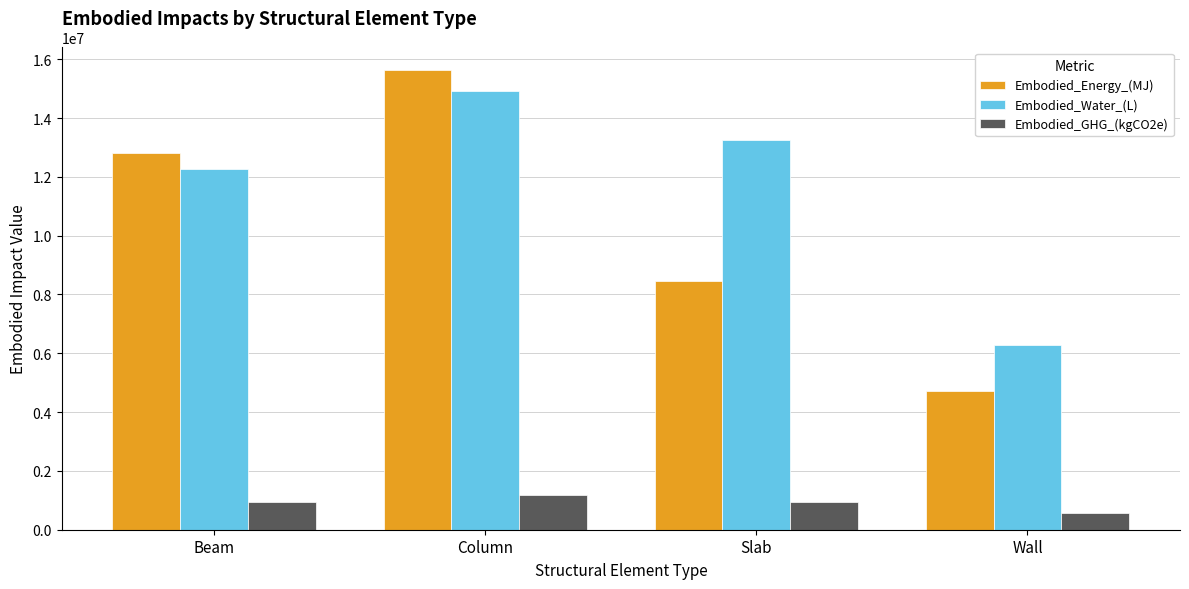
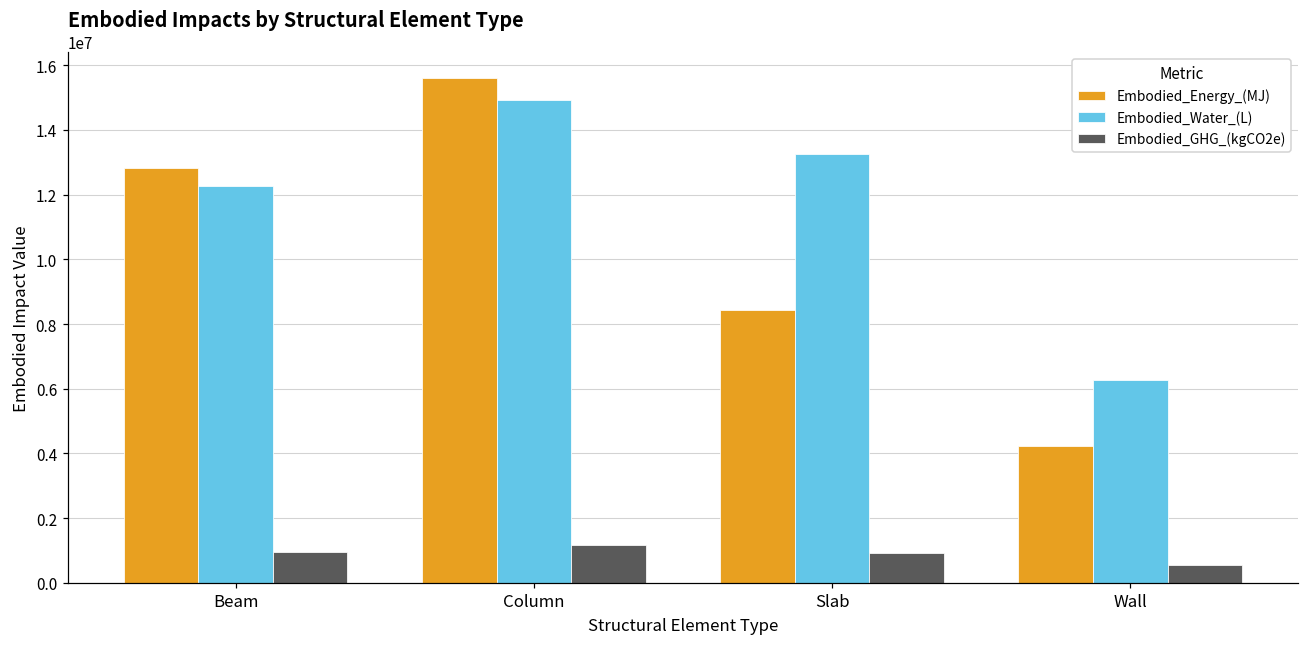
Embodied_Energy_(MJ), Wall: 4700000 -> 4200000
